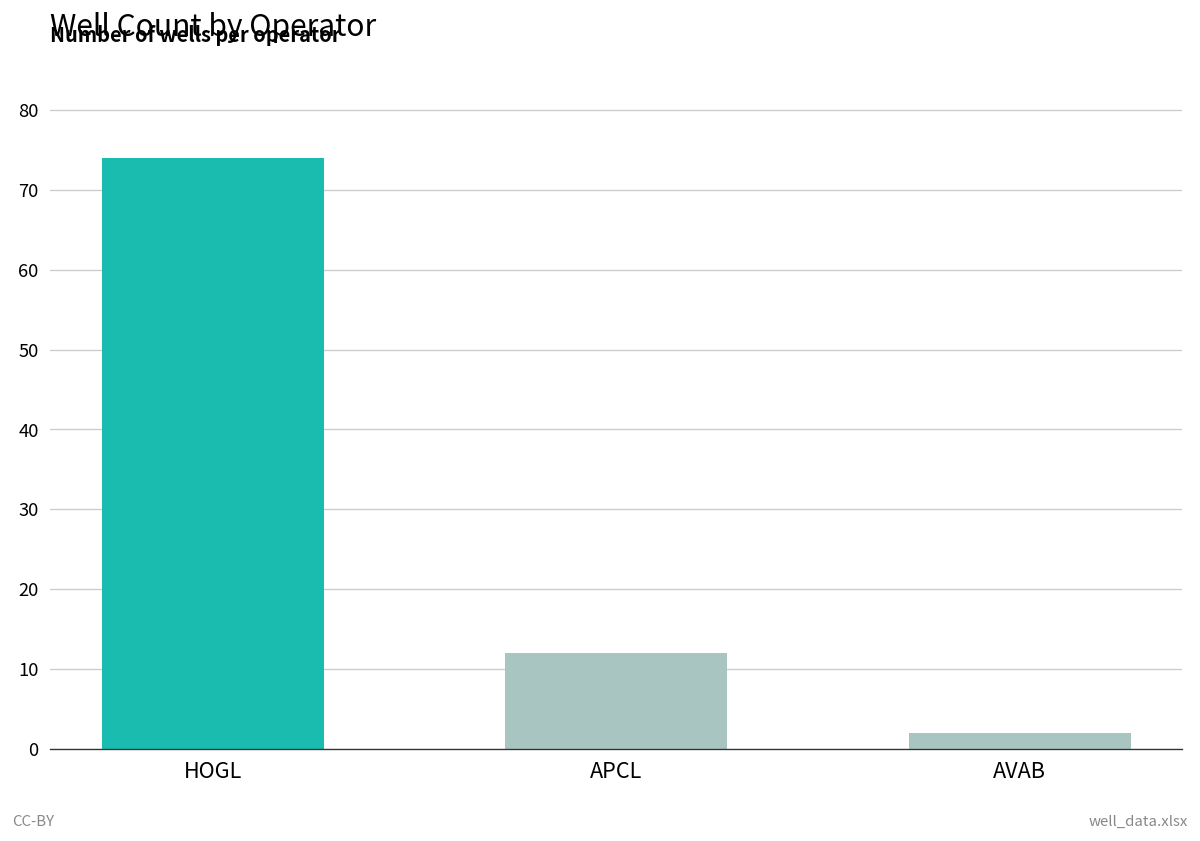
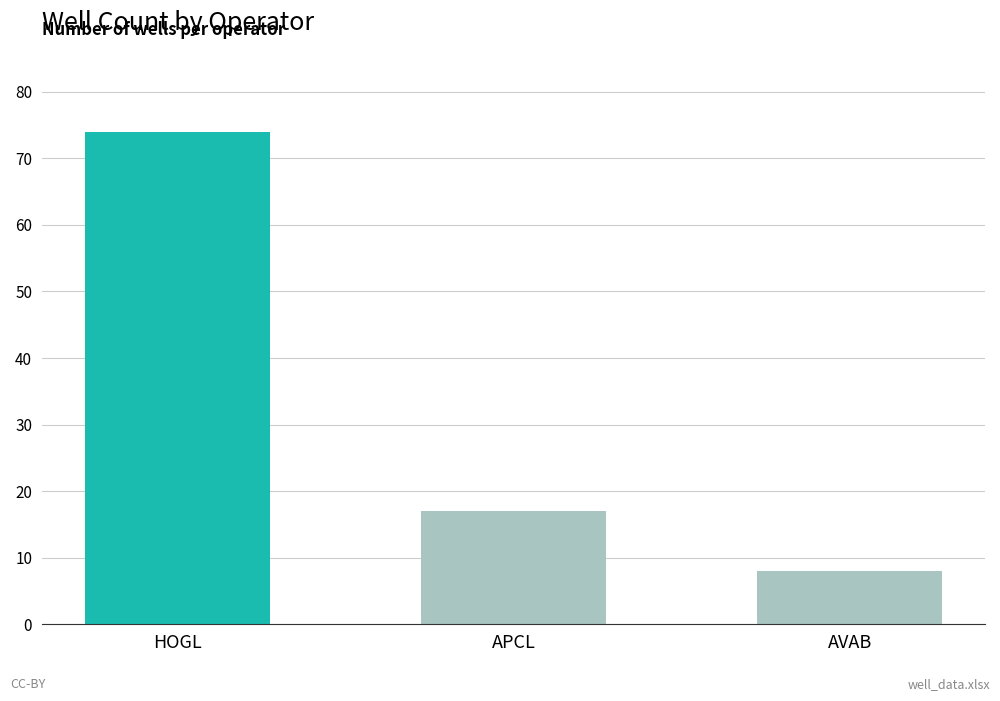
APCL: 12 -> 17
AVAB: 2 -> 8
